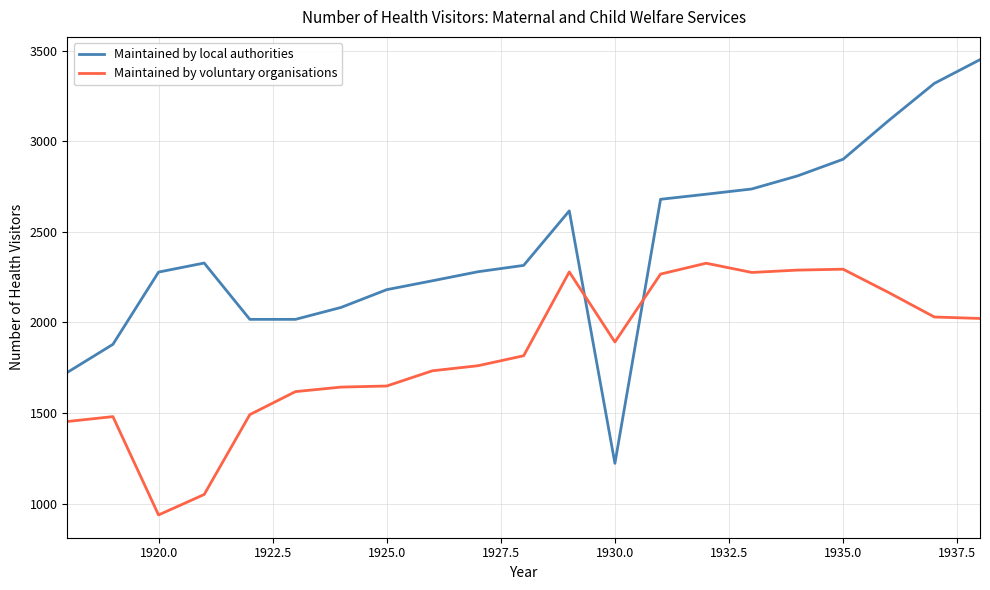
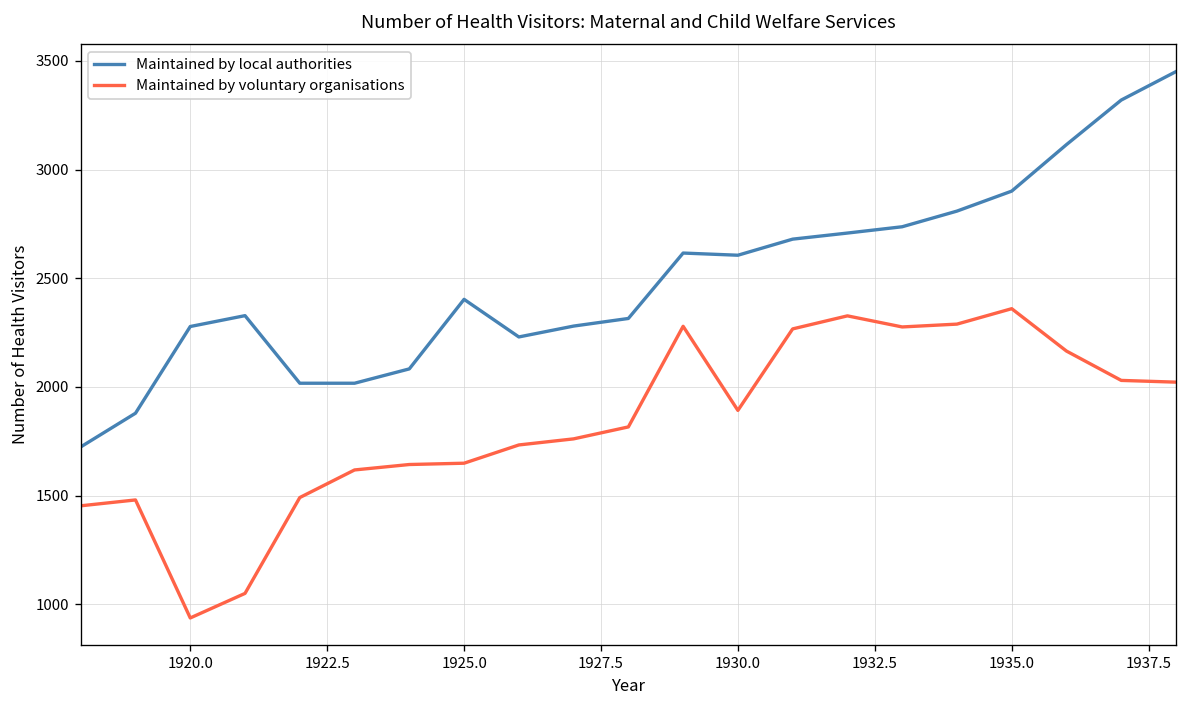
Maintained by local authorities, 1925.0: 2180 -> 2400
Maintained by local authorities, 1930.0: 1220 -> 2610
Maintained by voluntary organisations, 1935.0: 2290 -> 2360
